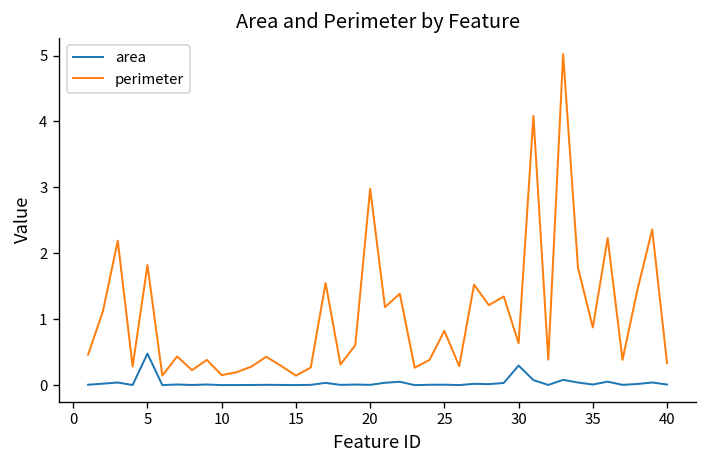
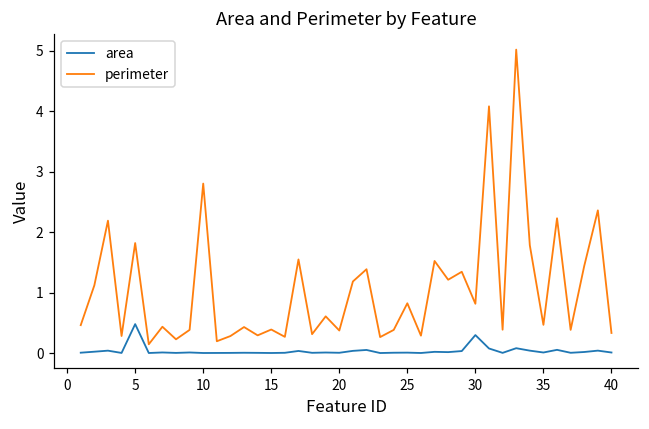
perimeter, 10: 0.2 -> 2.8
perimeter, 15: 0.1 -> 0.4
perimeter, 20: 3.0 -> 0.4
perimeter, 30: 0.6 -> 0.8
perimeter, 35: 0.9 -> 0.5
